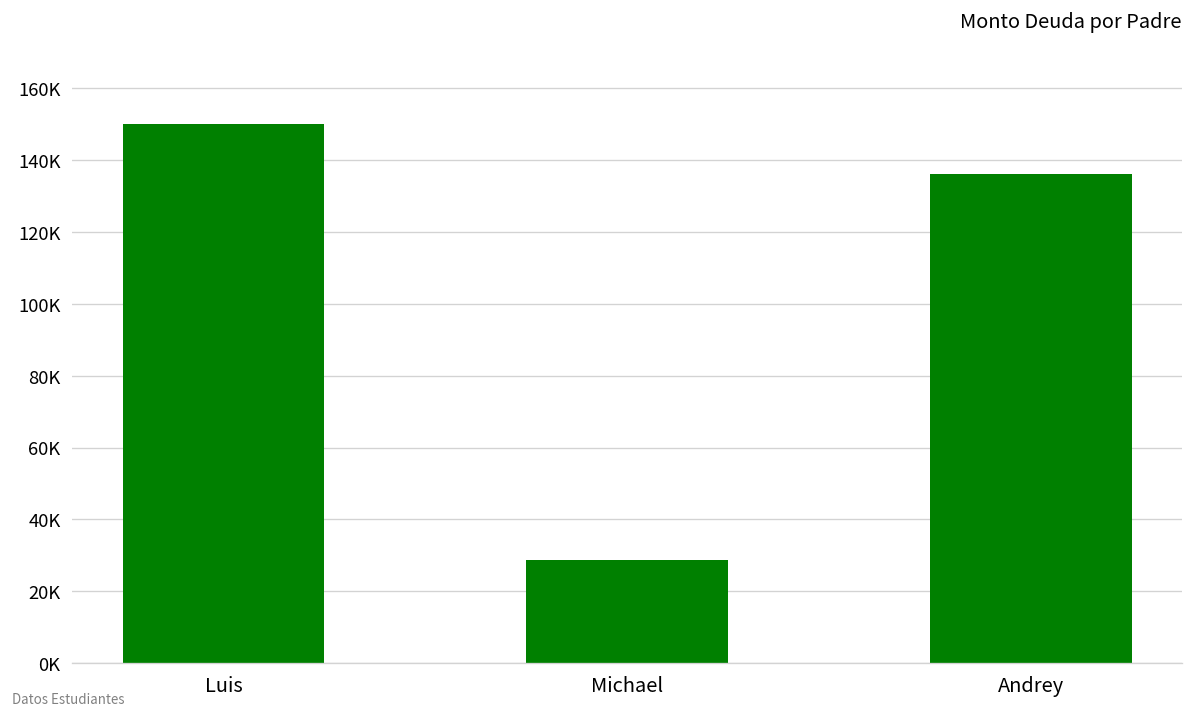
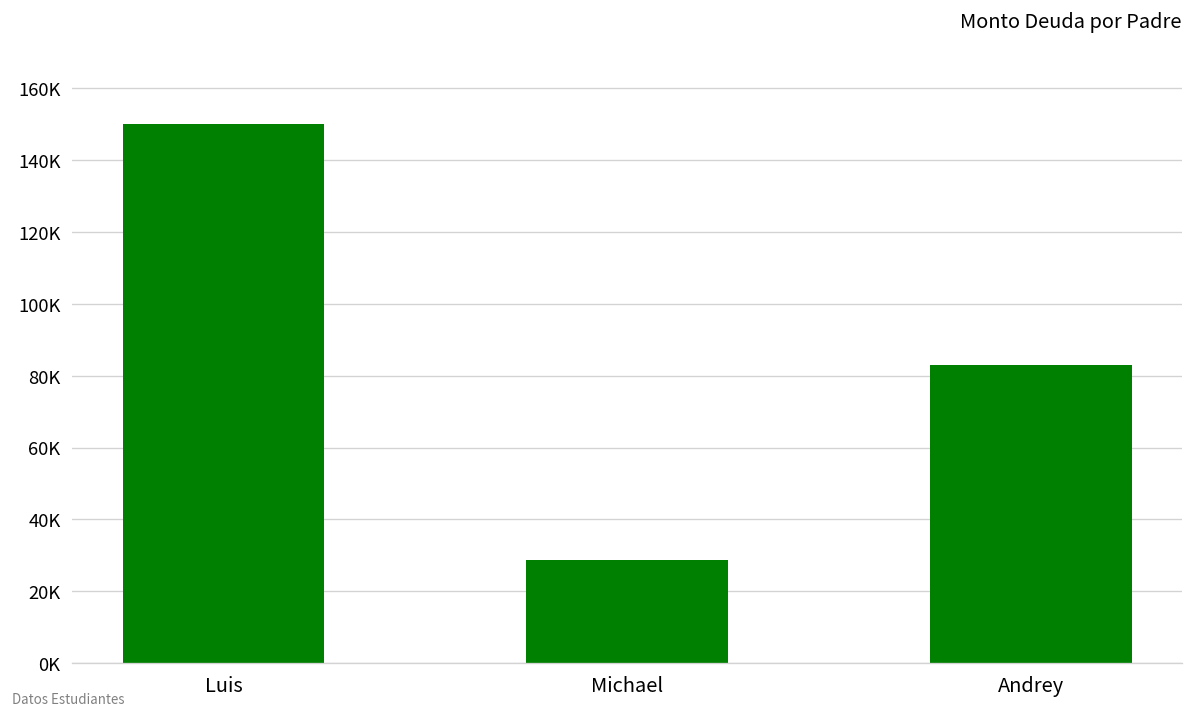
Andrey: 136000 -> 83000
